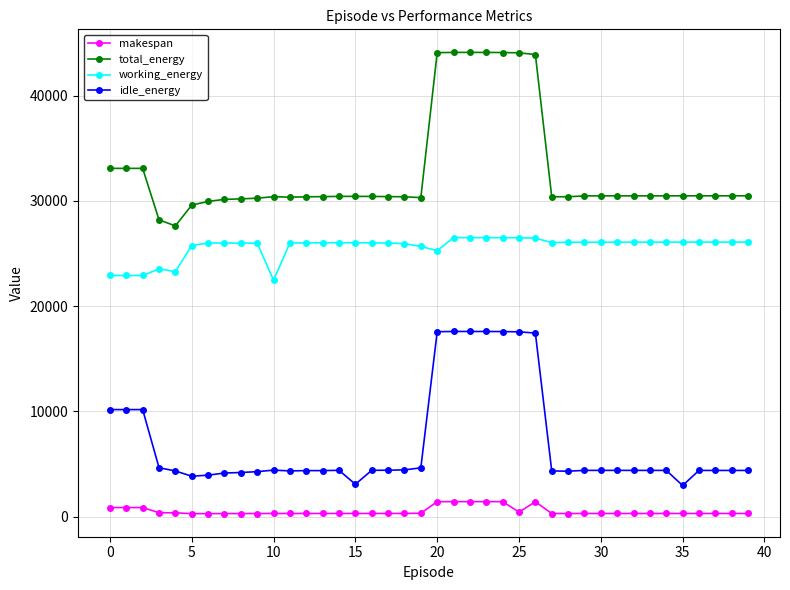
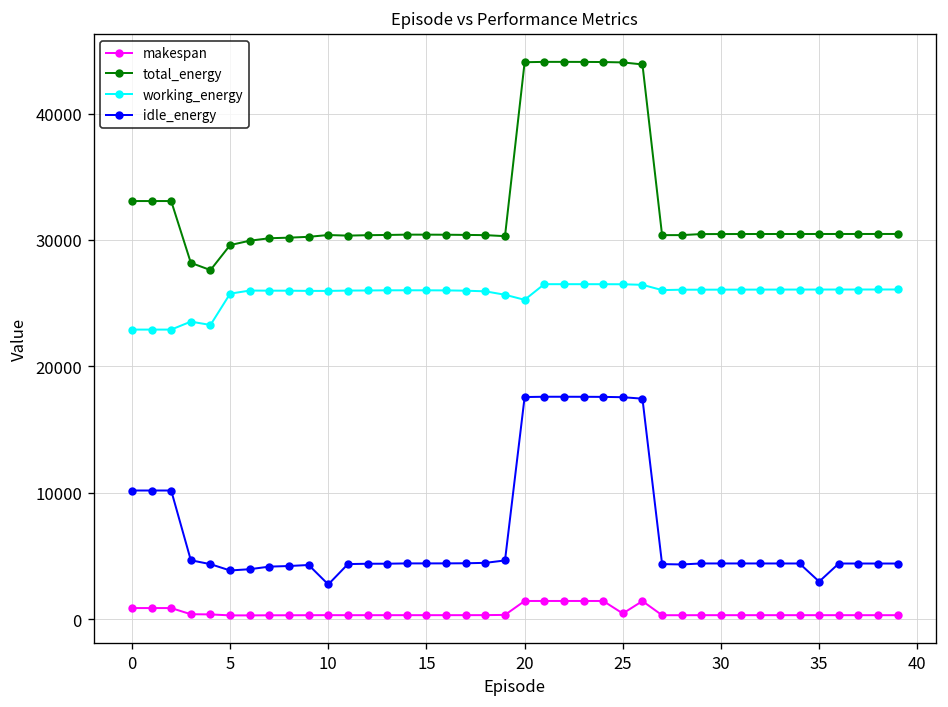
working_energy, 10: 22500 -> 26000
idle_energy, 10: 4400 -> 2700
idle_energy, 15: 3100 -> 4400
